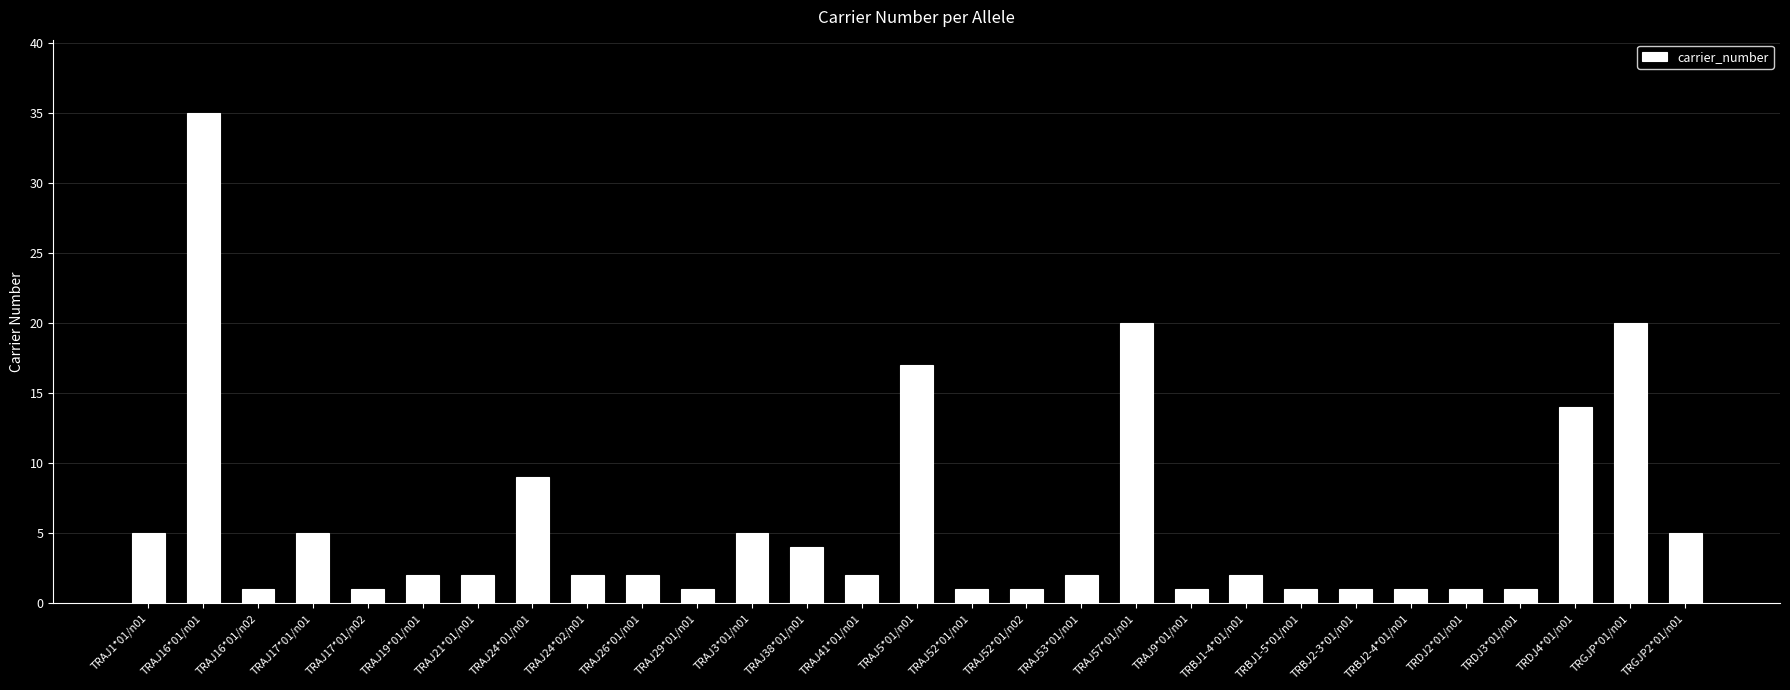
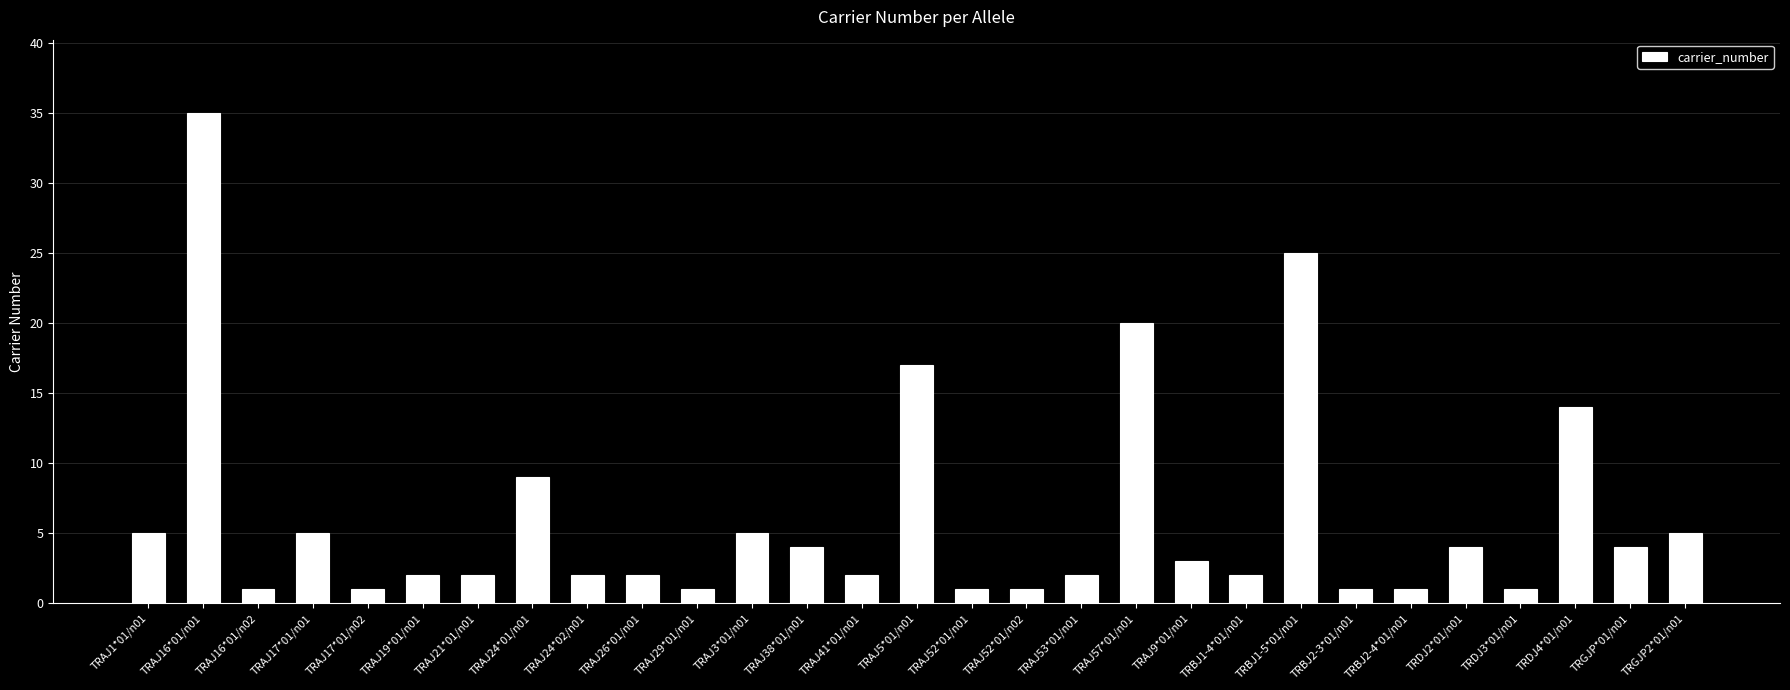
TRAJ9*01/n01: 1 -> 3
TRBJ1-5*01/n01: 1 -> 25
TRDJ2*01/n01: 1 -> 4
TRGJP*01/n01: 20 -> 4
